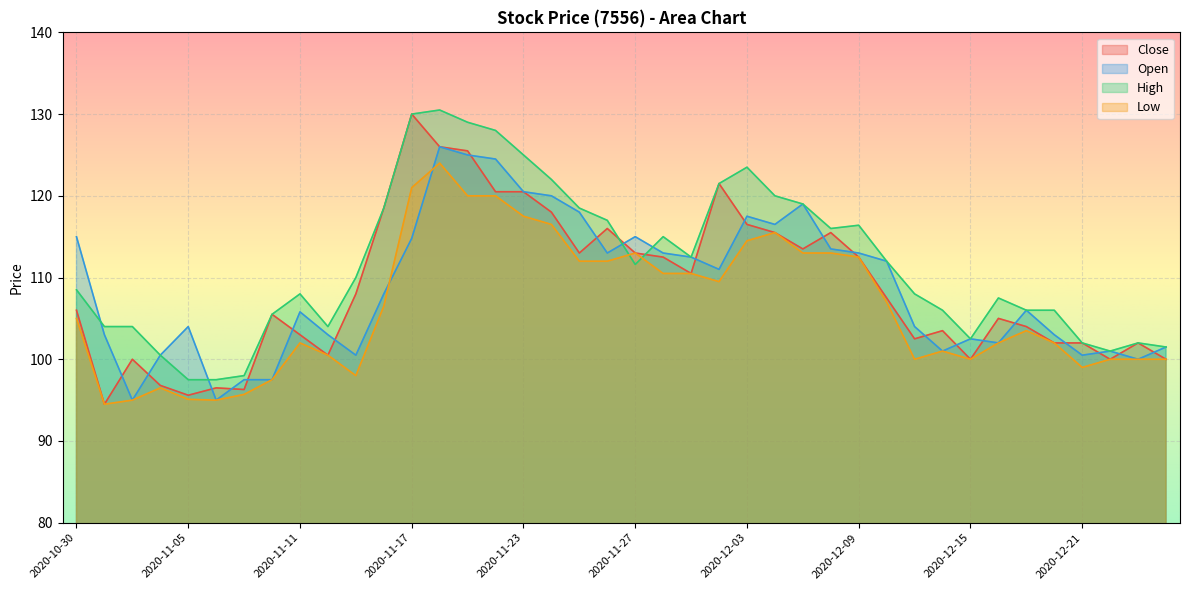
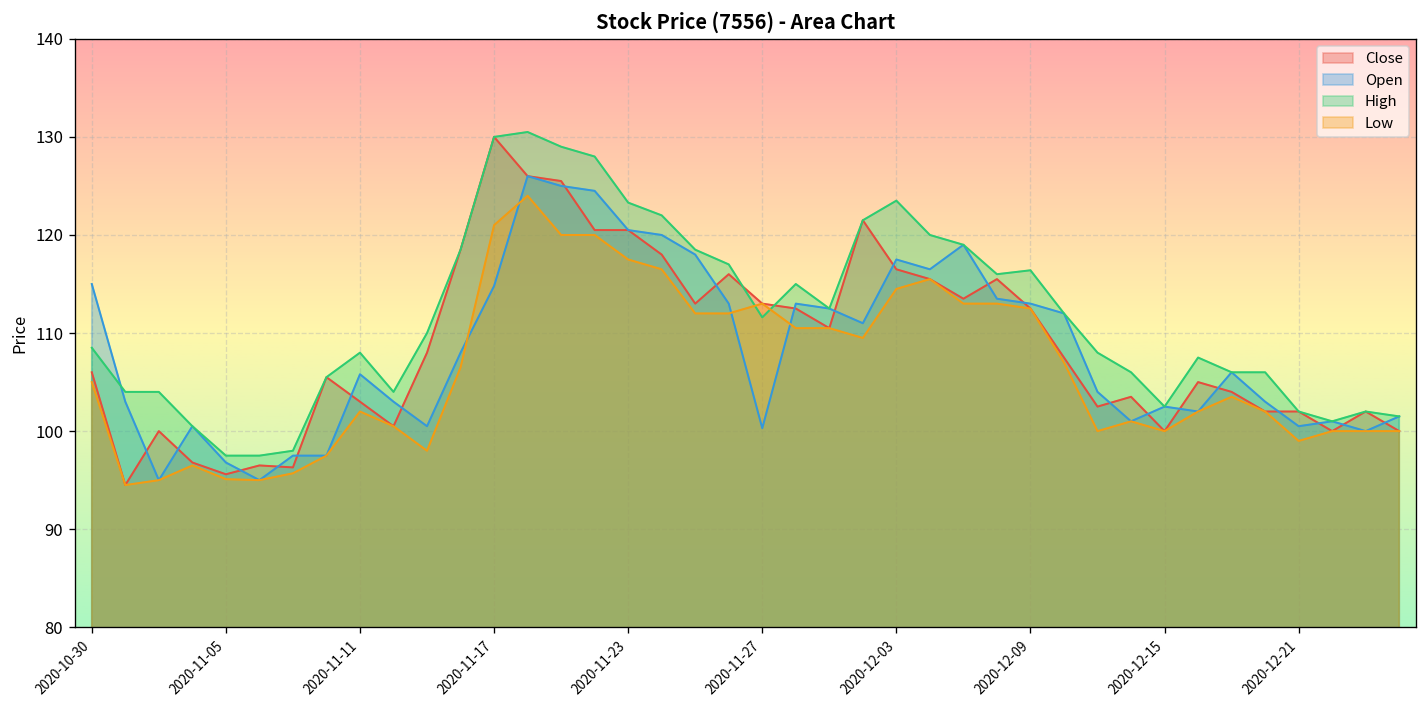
Open, 2020-11-05: 104 -> 97
High, 2020-11-23: 125 -> 123
Open, 2020-11-27: 115 -> 100
